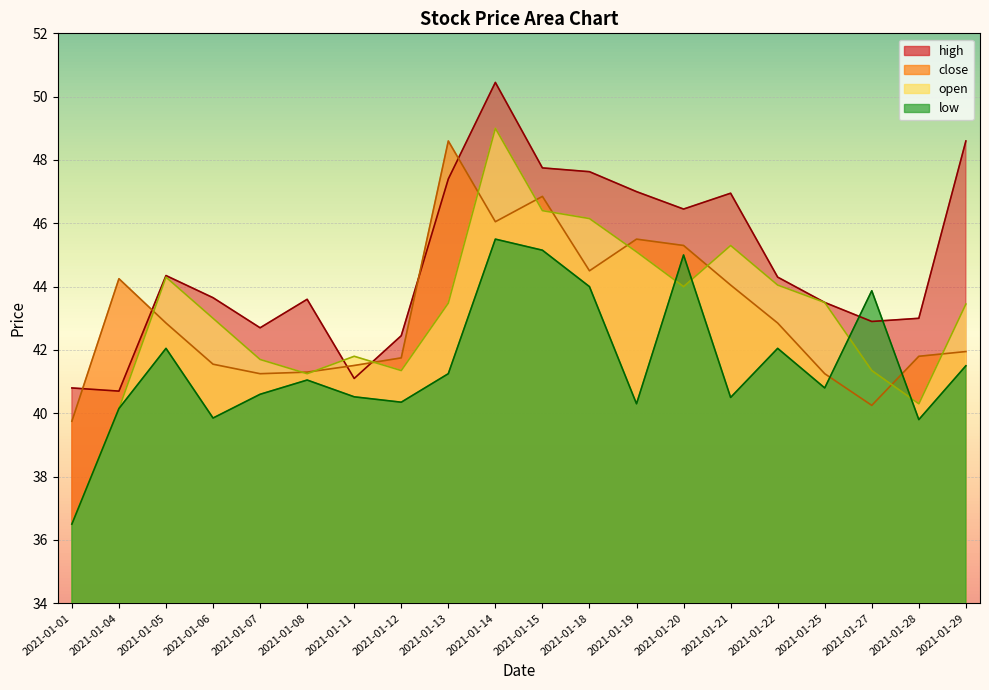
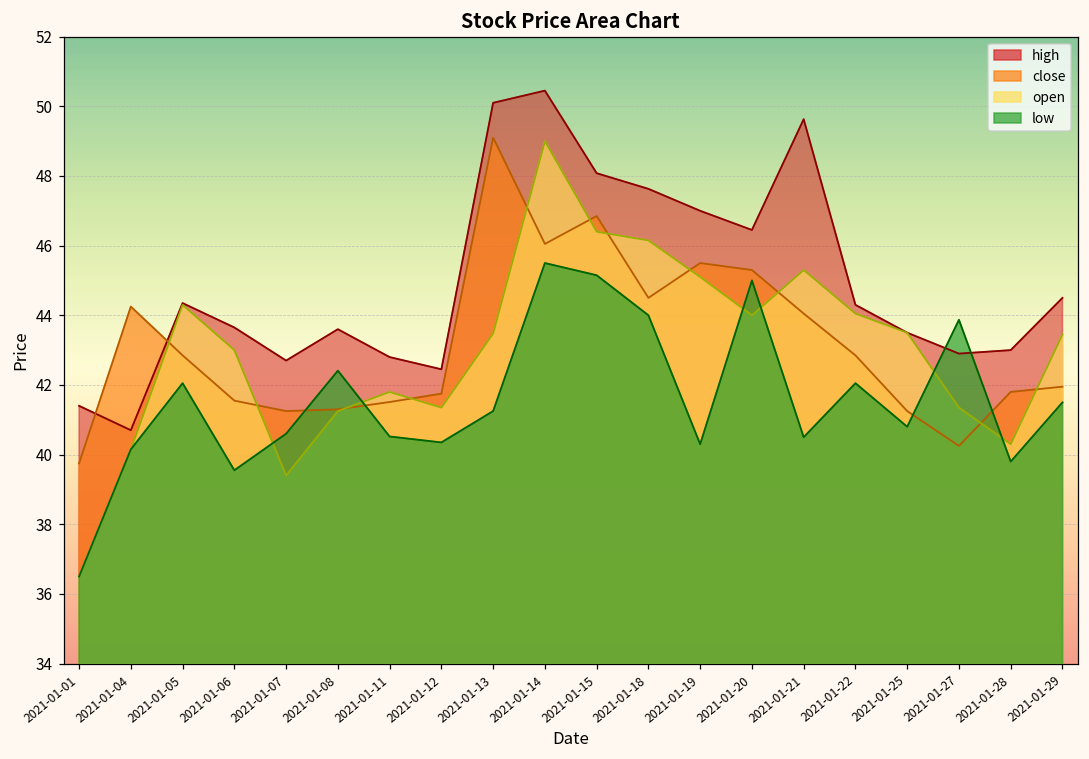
high, 2021-01-01: 40.8 -> 41.4
low, 2021-01-06: 39.9 -> 39.6
open, 2021-01-07: 41.7 -> 39.4
low, 2021-01-08: 41.1 -> 42.4
high, 2021-01-11: 41.1 -> 42.8
high, 2021-01-13: 47.4 -> 50.1
close, 2021-01-13: 48.6 -> 49.1
high, 2021-01-15: 47.8 -> 48.1
high, 2021-01-21: 47.0 -> 49.6
high, 2021-01-29: 48.6 -> 44.5
